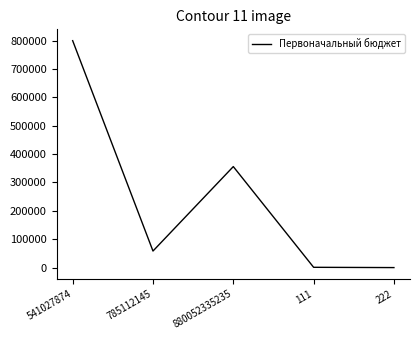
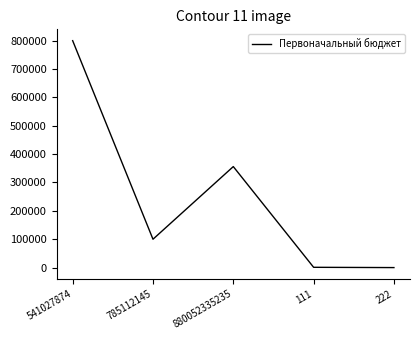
785112145: 60000 -> 100000
